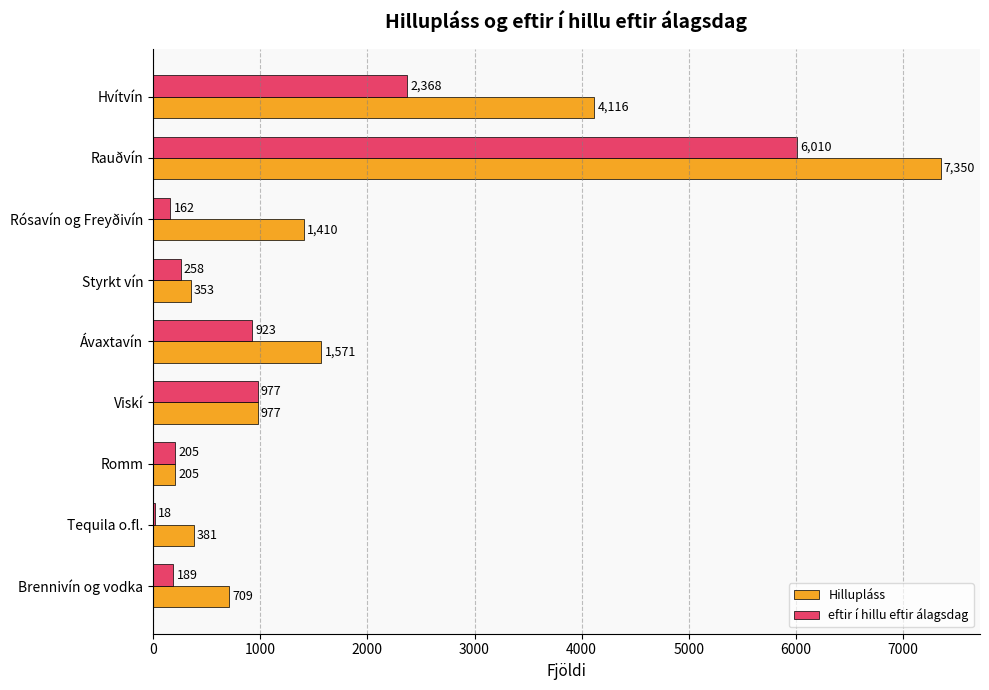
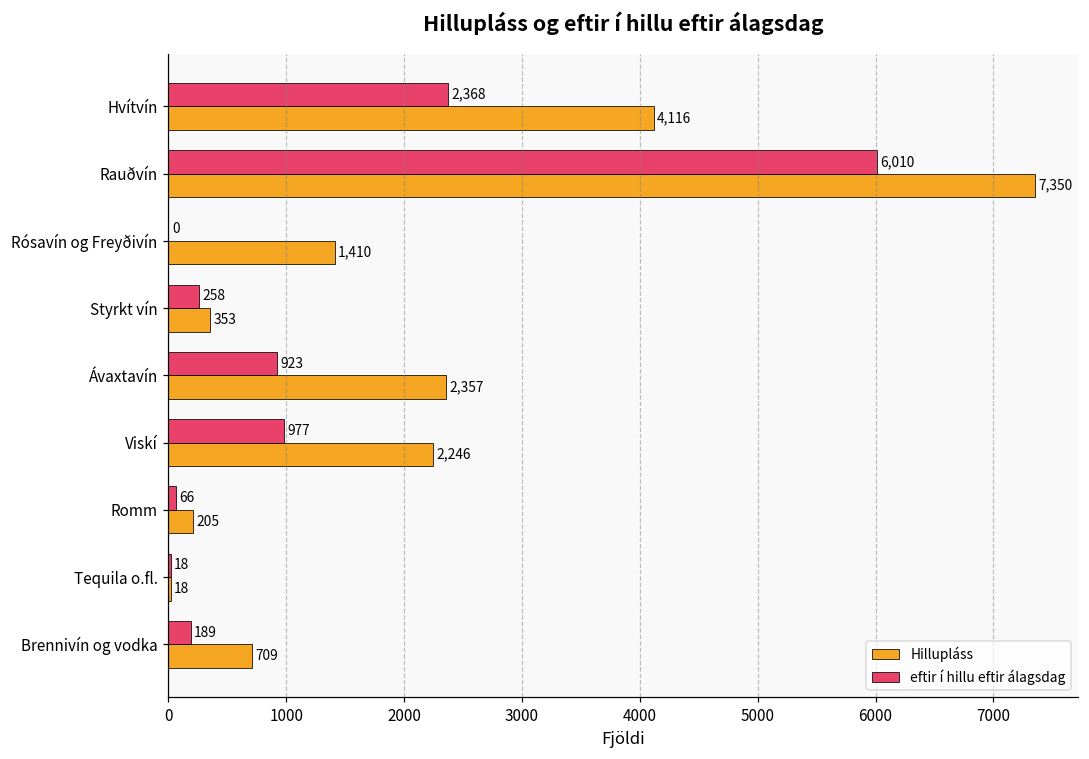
eftir í hillu eftir álagsdag, Rósavín og Freyðivín: 162 -> 0
Hillupláss, Ávaxtavín: 1,571 -> 2,357
Hillupláss, Viskí: 977 -> 2,246
eftir í hillu eftir álagsdag, Romm: 205 -> 66
Hillupláss, Tequila o.fl.: 381 -> 18
